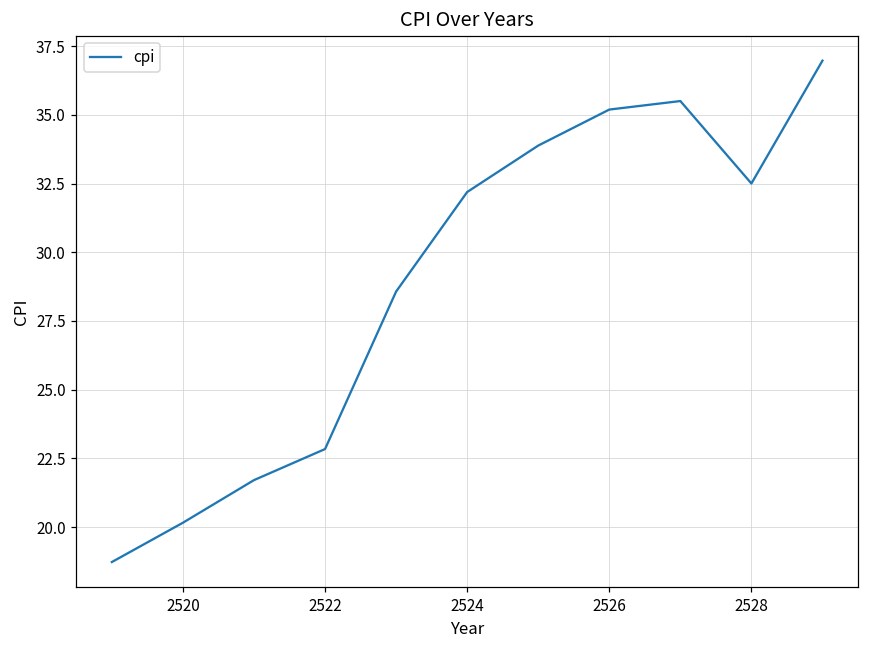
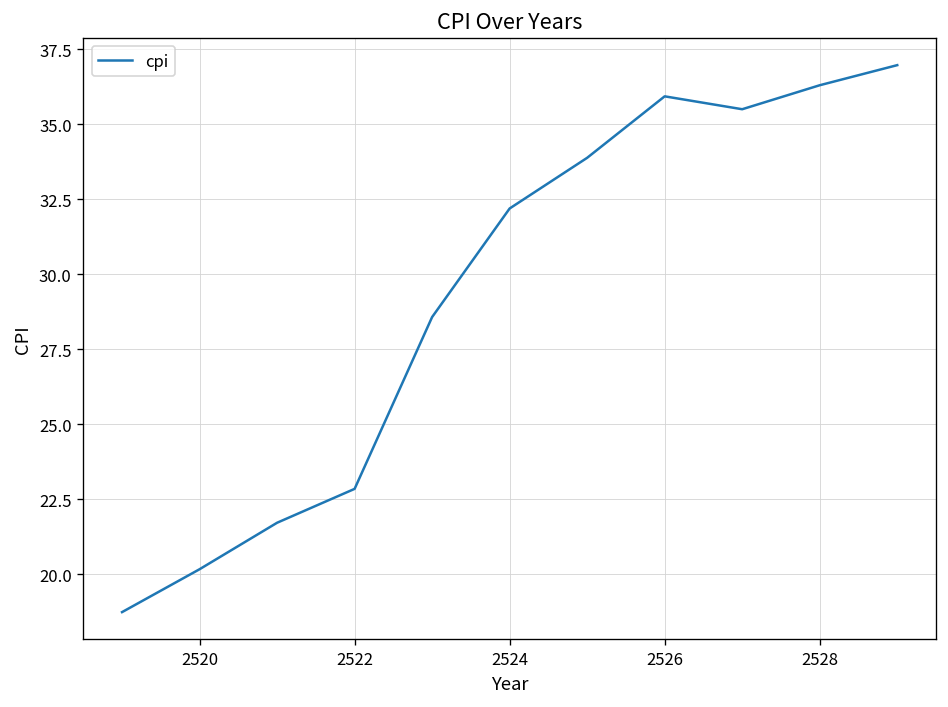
2526: 35.2 -> 35.9
2528: 32.5 -> 36.3
